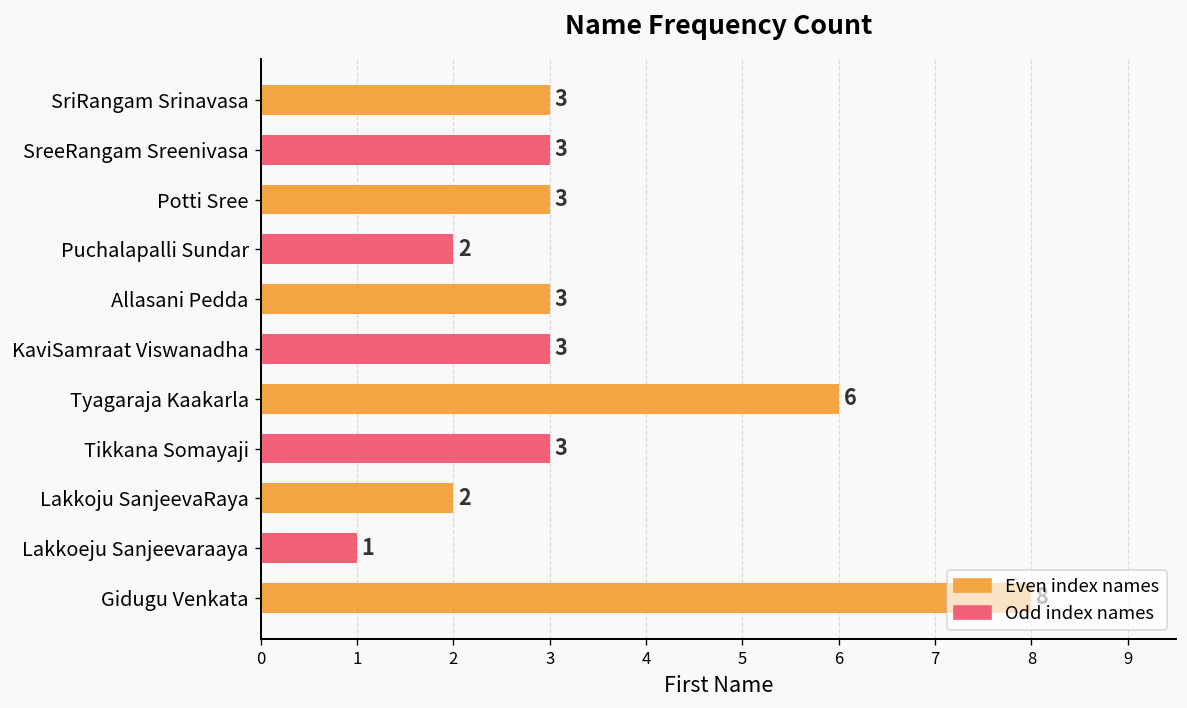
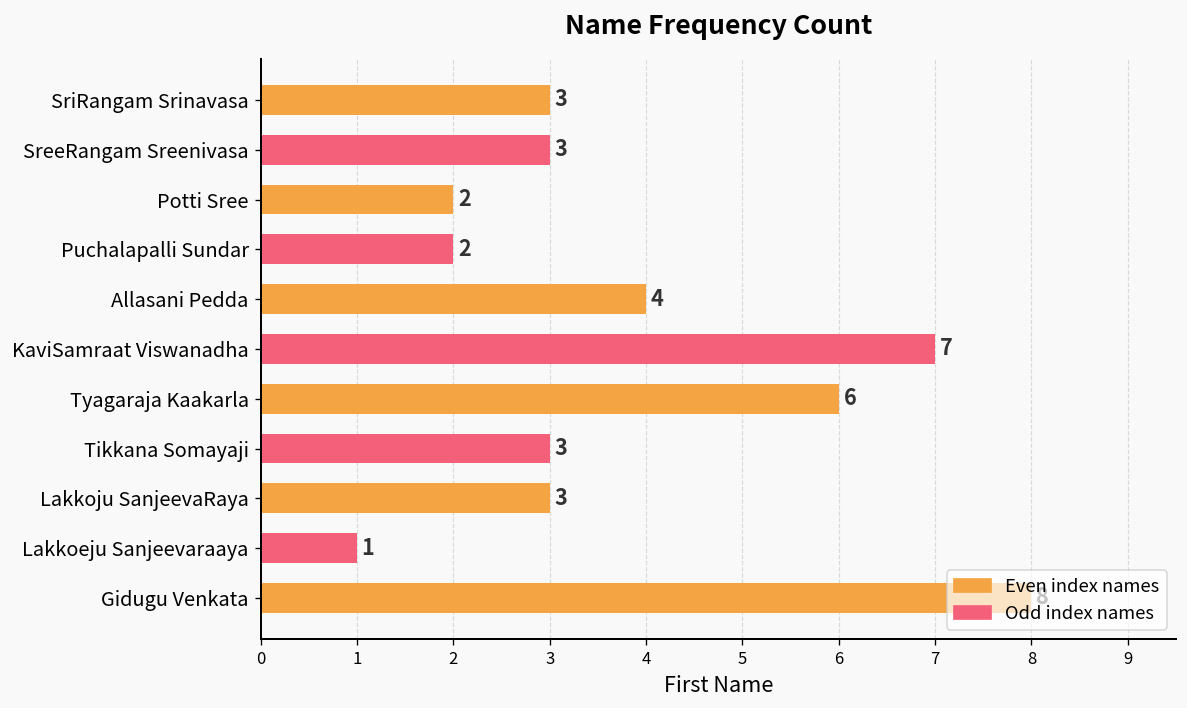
Potti Sree: 3 -> 2
Allasani Pedda: 3 -> 4
KaviSamraat Viswanadha: 3 -> 7
Lakkoju SanjeevaRaya: 2 -> 3
